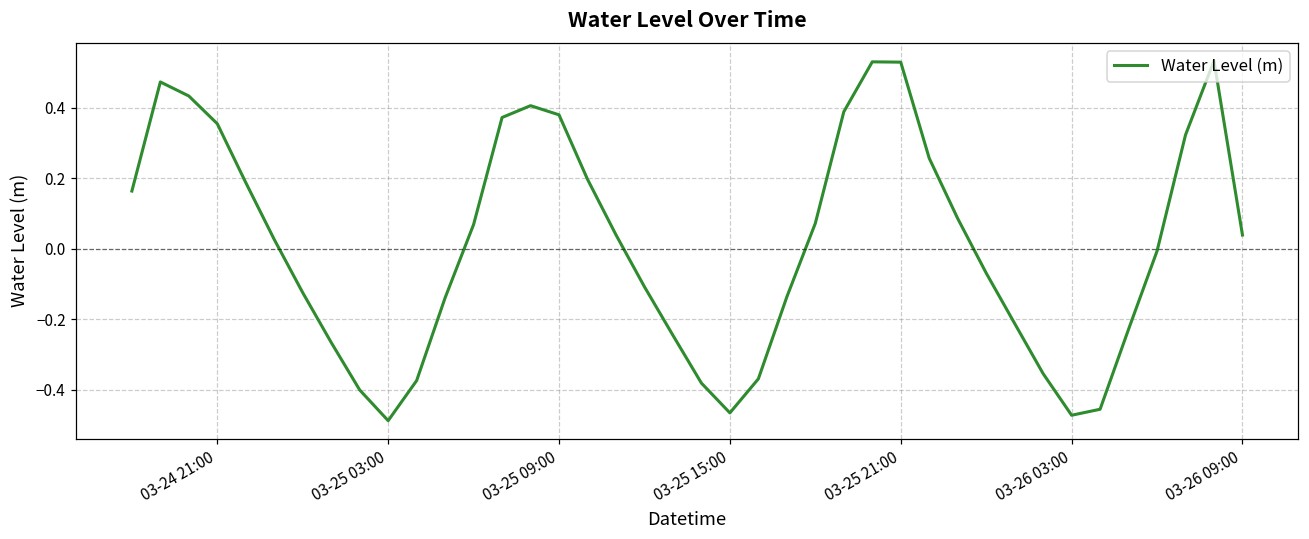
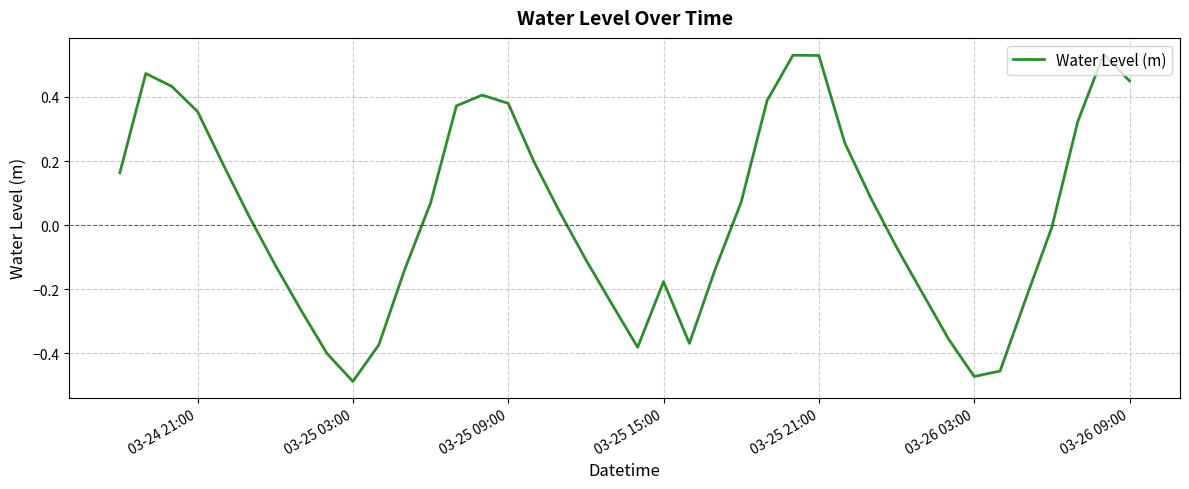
03-25 15:00: -0.47 -> -0.18
03-26 09:00: 0.04 -> 0.45
